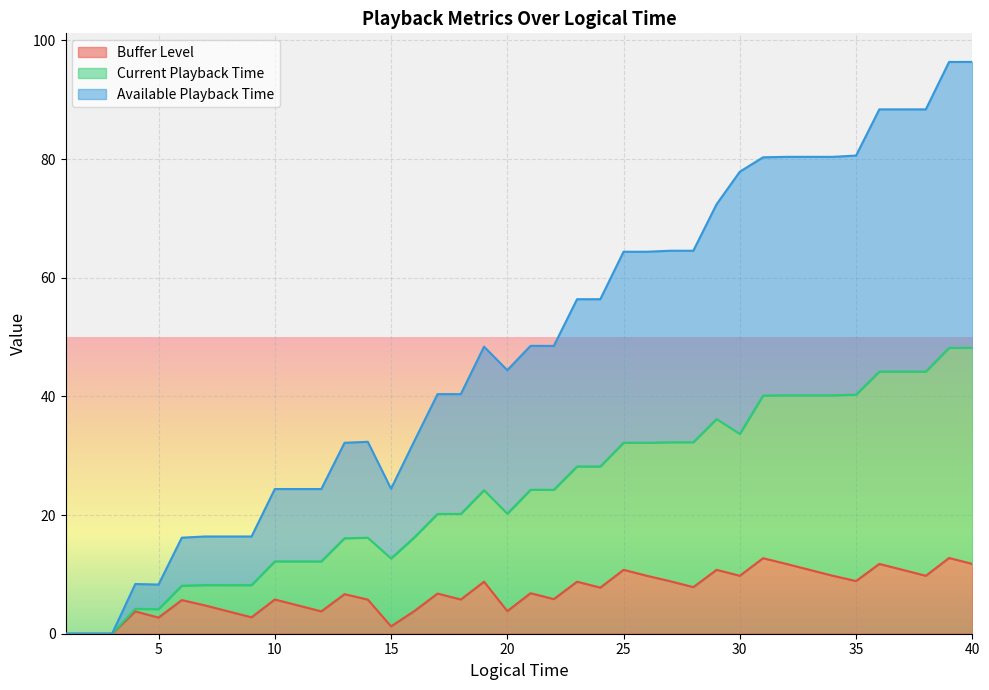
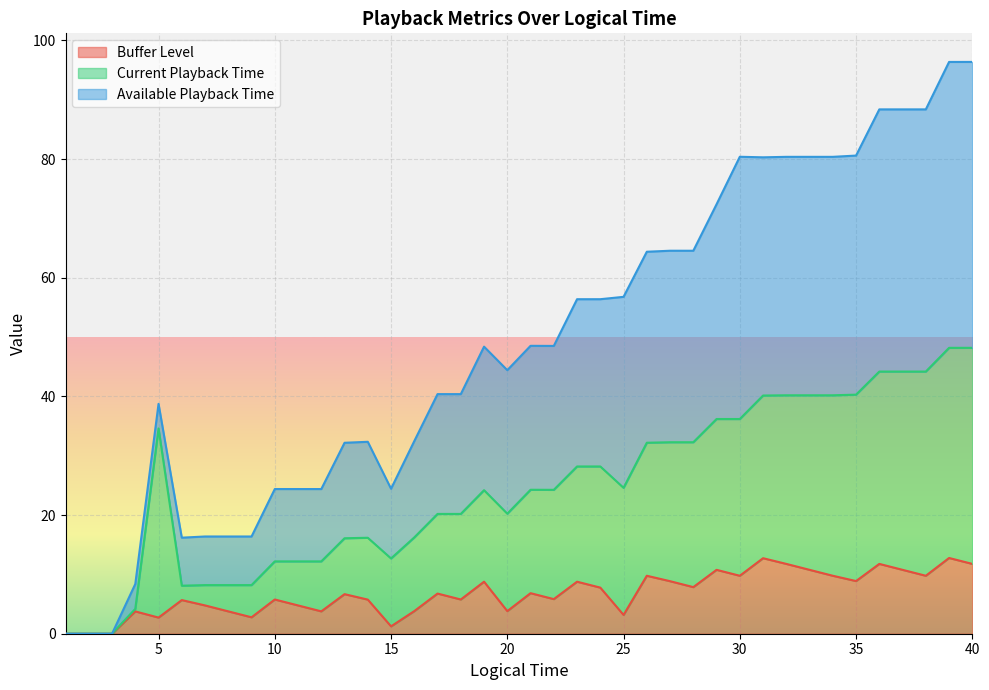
Current Playback Time, 5: 1 -> 32
Buffer Level, 25: 11 -> 3
Current Playback Time, 30: 24 -> 26
